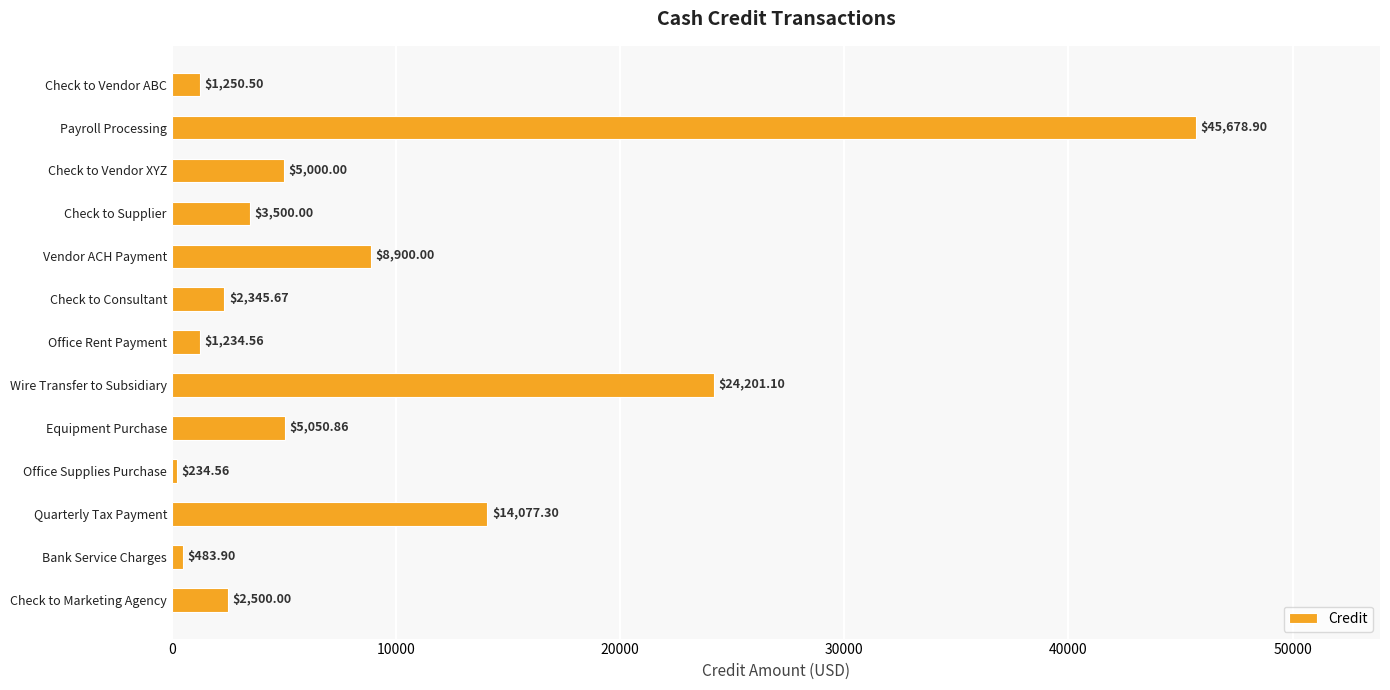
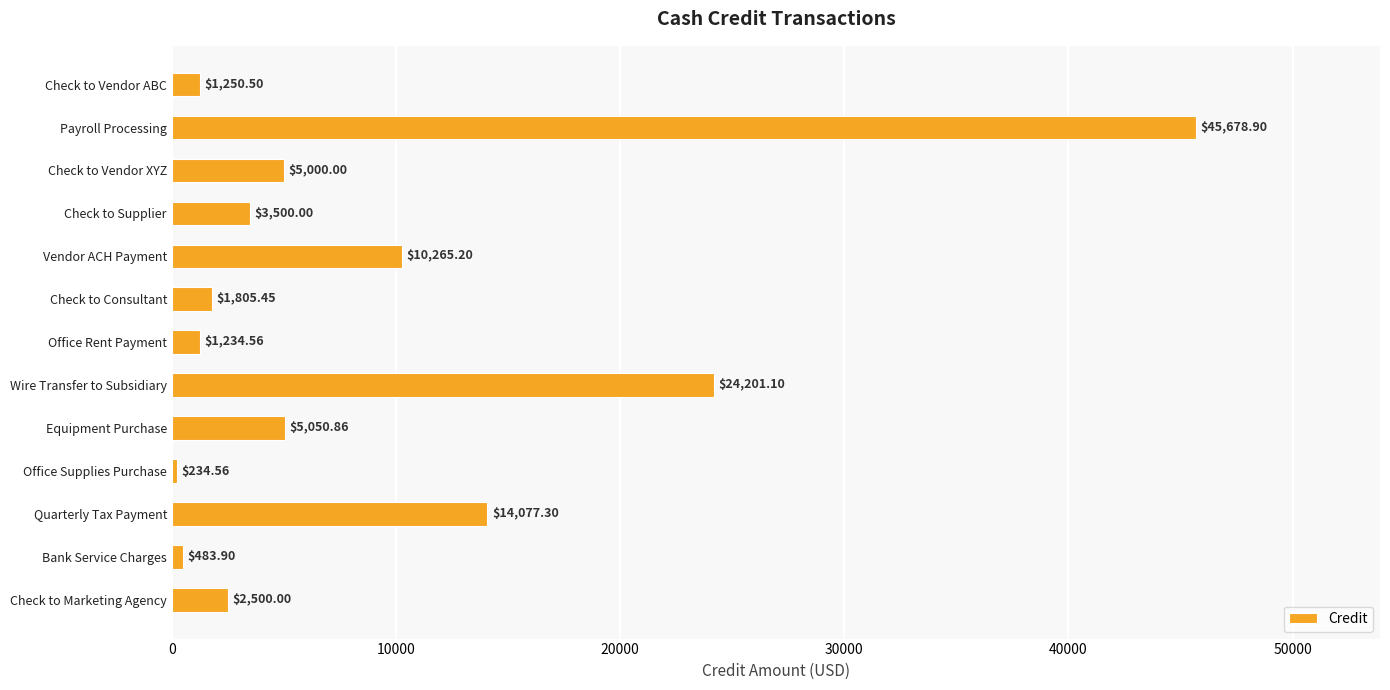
Vendor ACH Payment: $8,900.00 -> $10,265.20
Check to Consultant: $2,345.67 -> $1,805.45
